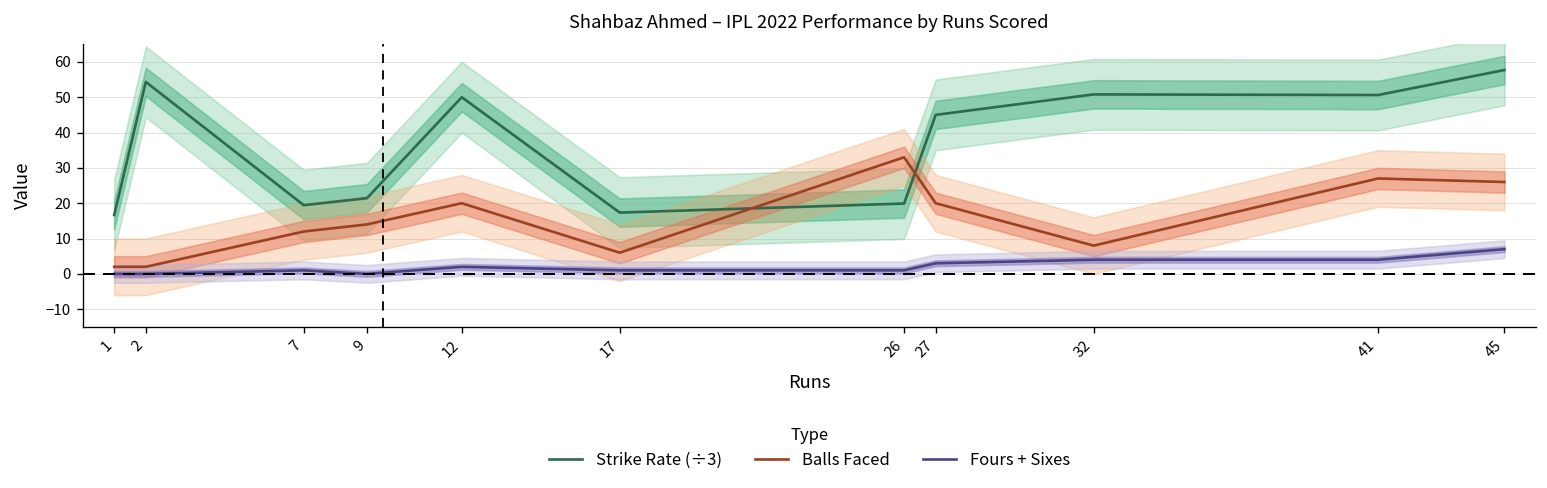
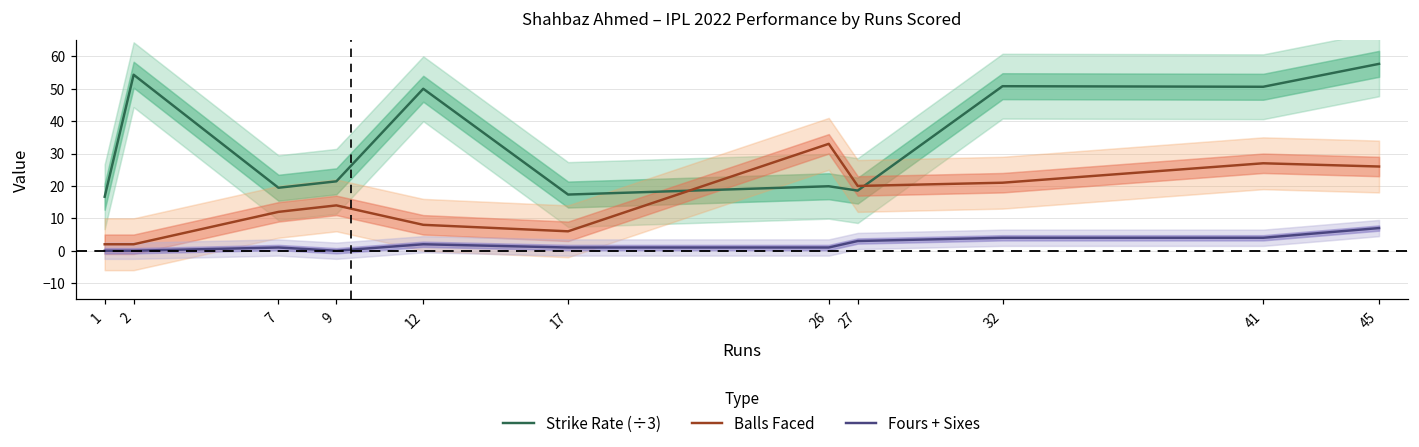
Balls Faced, 12: 20 -> 8
Strike Rate (÷3), 27: 45 -> 19
Balls Faced, 32: 8 -> 21
